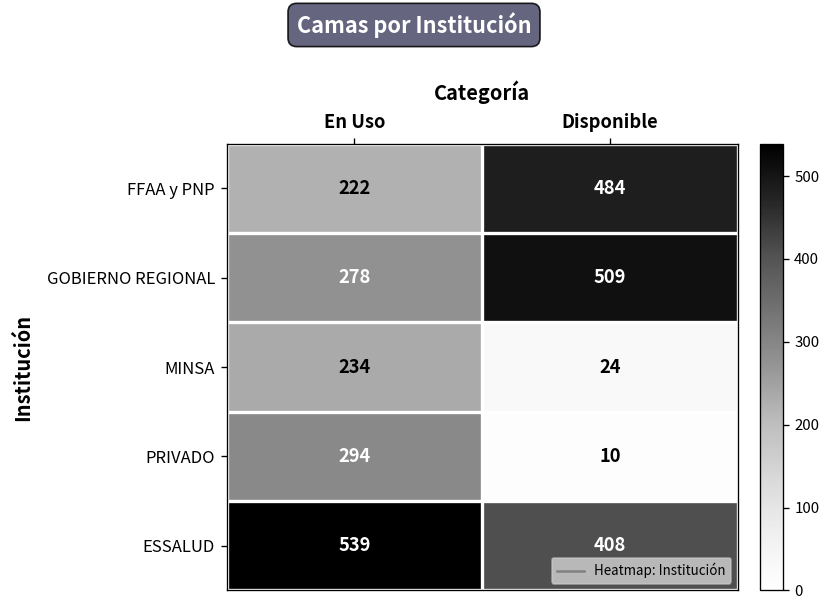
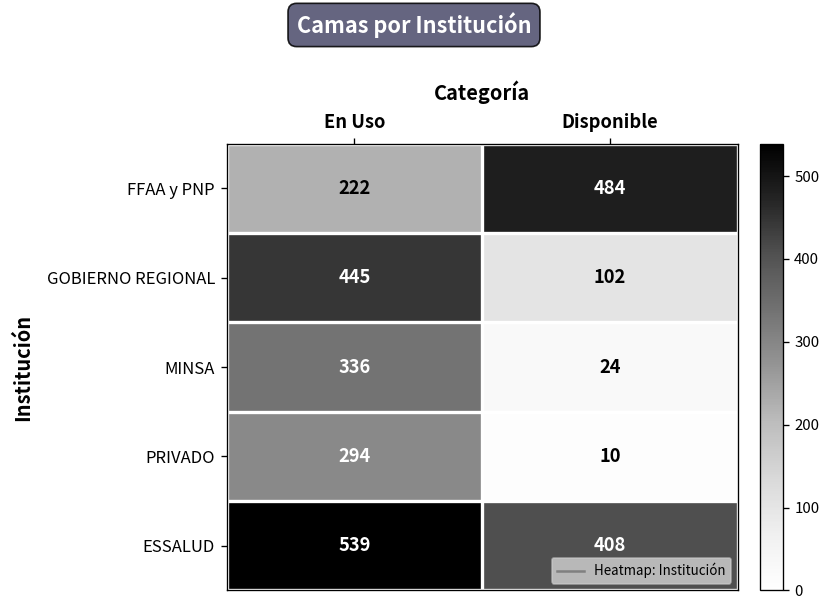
GOBIERNO REGIONAL, En Uso: 278 -> 445
GOBIERNO REGIONAL, Disponible: 509 -> 102
MINSA, En Uso: 234 -> 336
